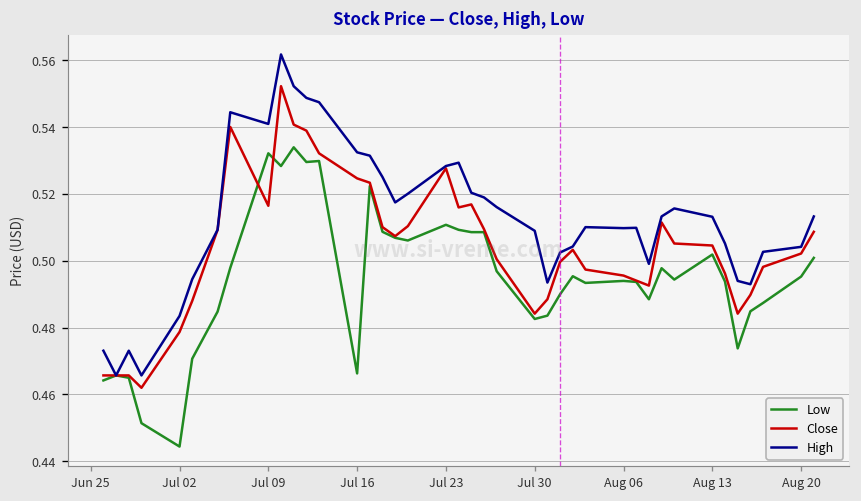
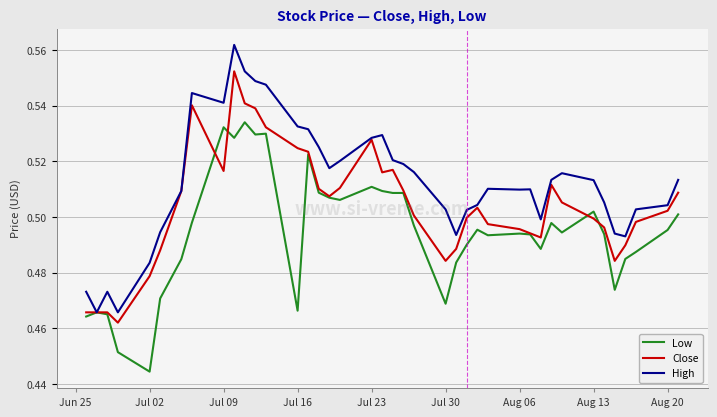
Low, Jul 30: 0.483 -> 0.469
High, Jul 30: 0.509 -> 0.503
Close, Aug 13: 0.505 -> 0.499
